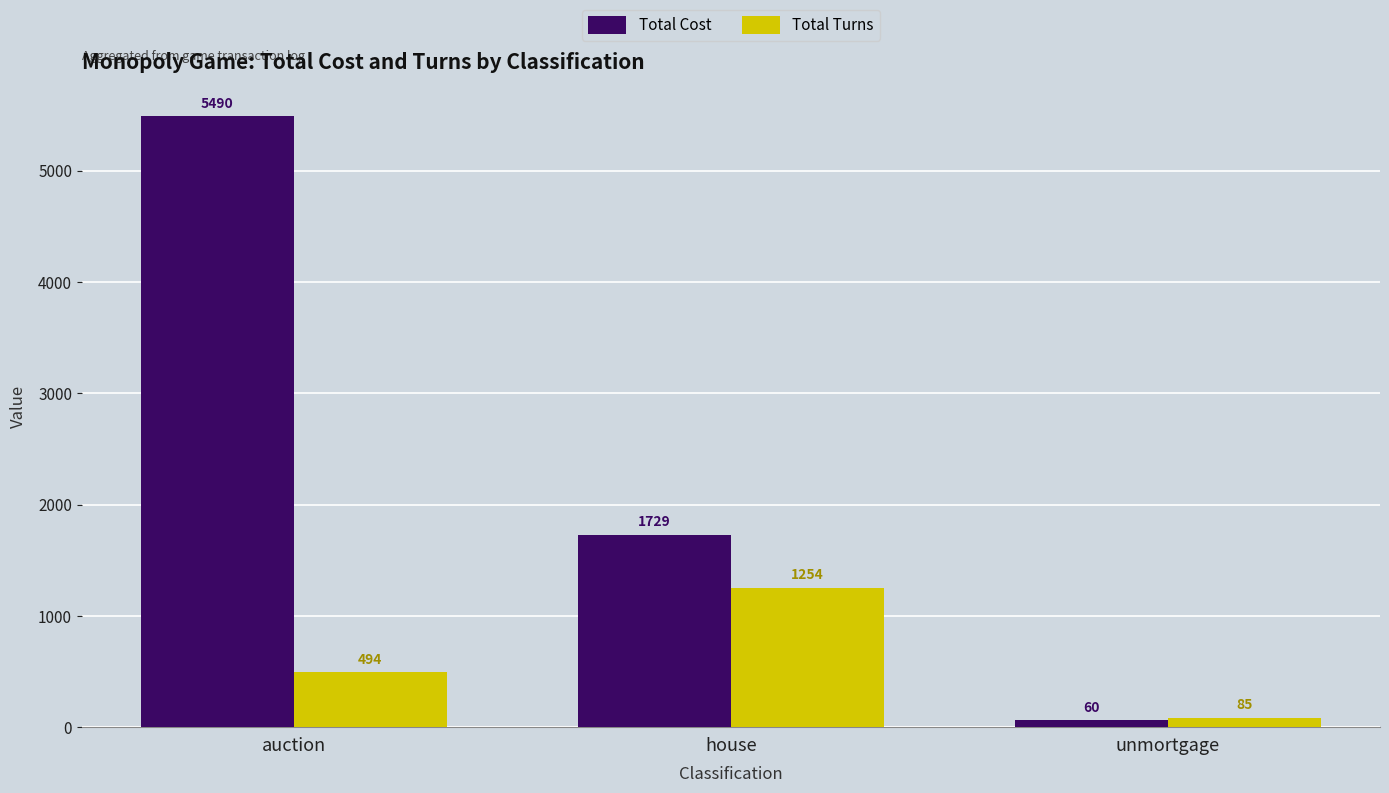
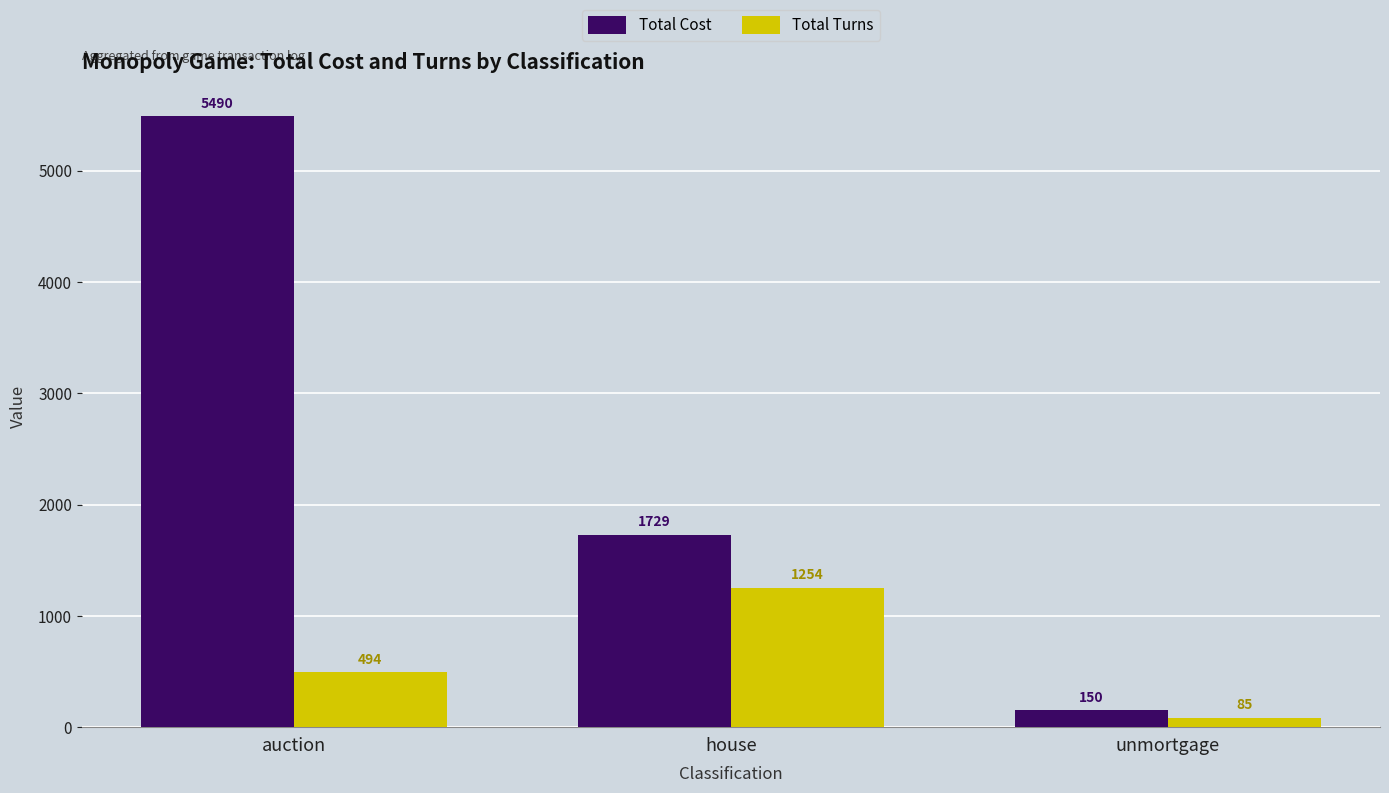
Total Cost, unmortgage: 60 -> 150
